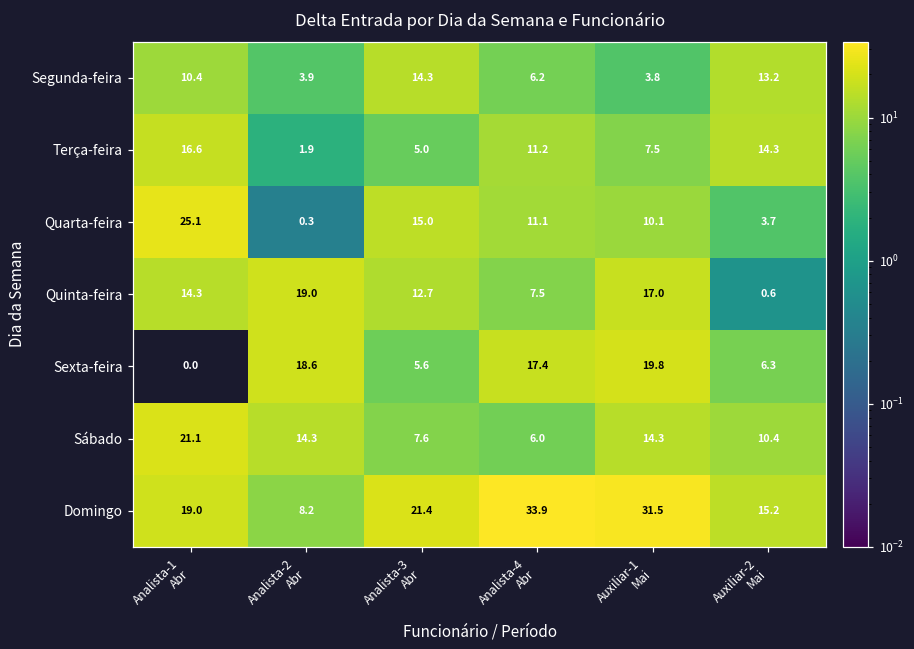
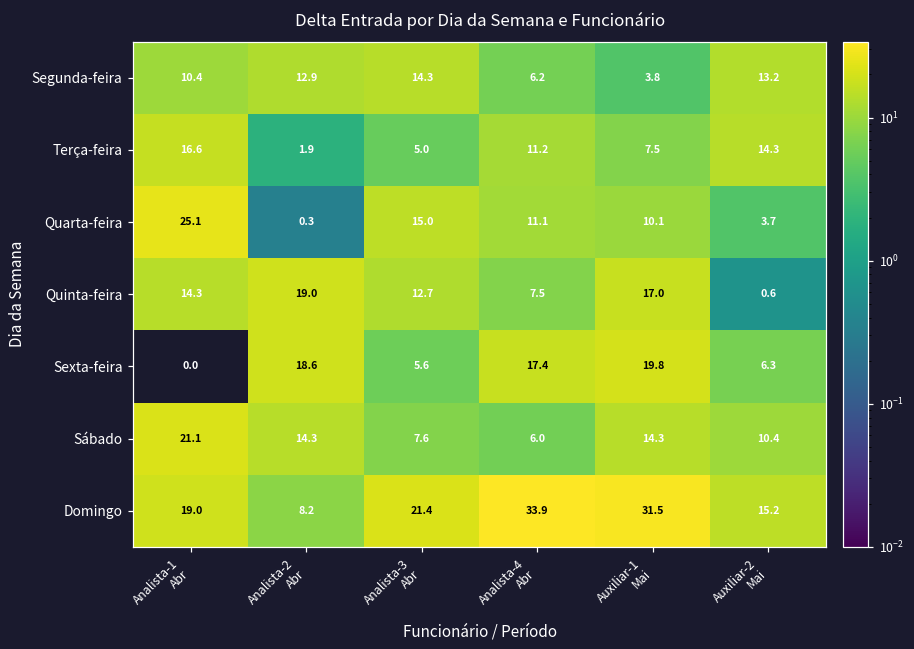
Segunda-feira, Analista-2 Abr: 3.9 -> 12.9
